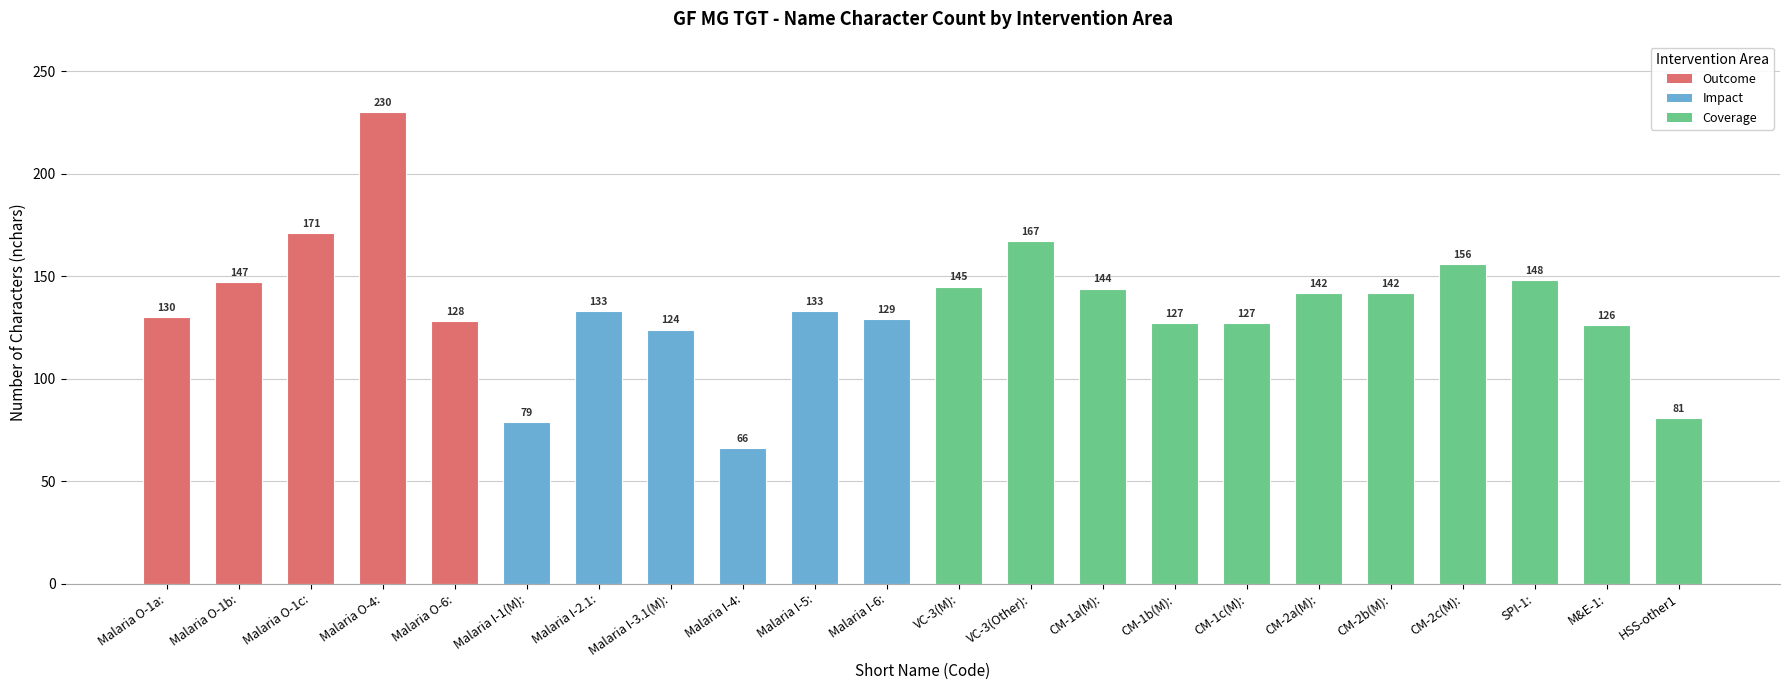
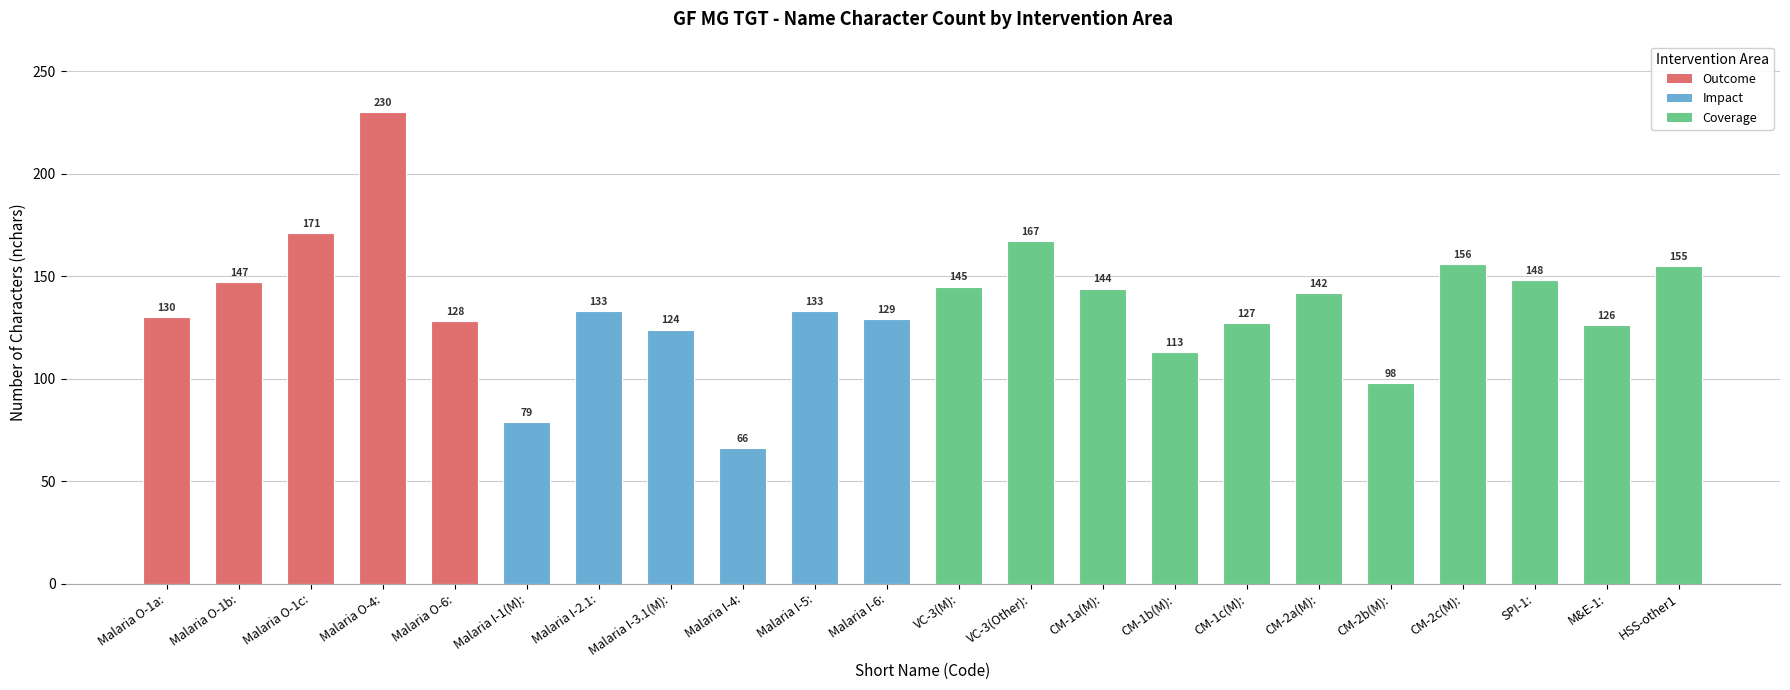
CM-1b(M):: 127 -> 113
CM-2b(M):: 142 -> 98
HSS-other1: 81 -> 155
